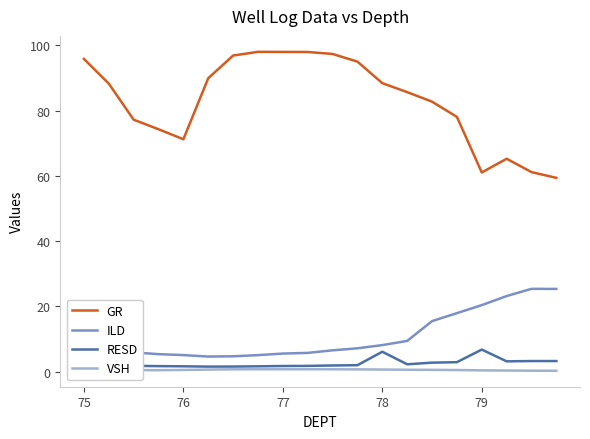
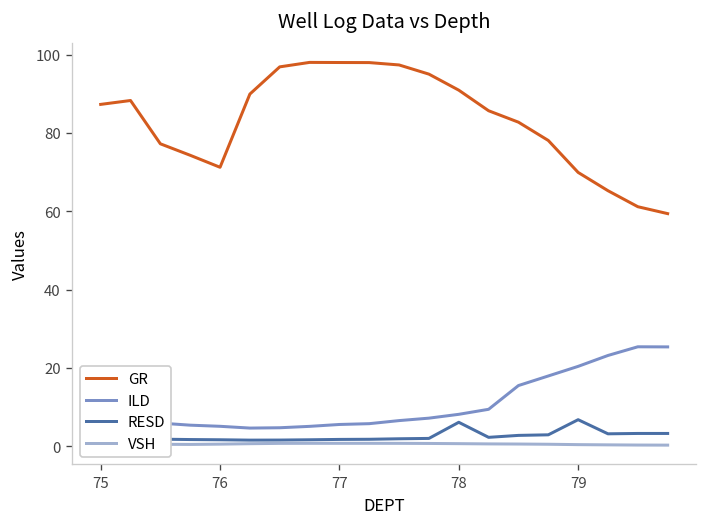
GR, 75: 96 -> 87
GR, 78: 88 -> 91
GR, 79: 61 -> 70
